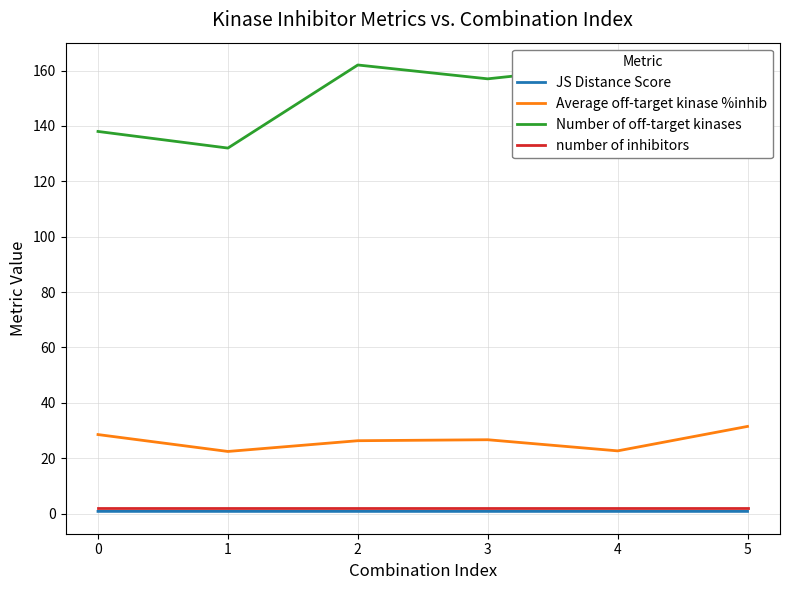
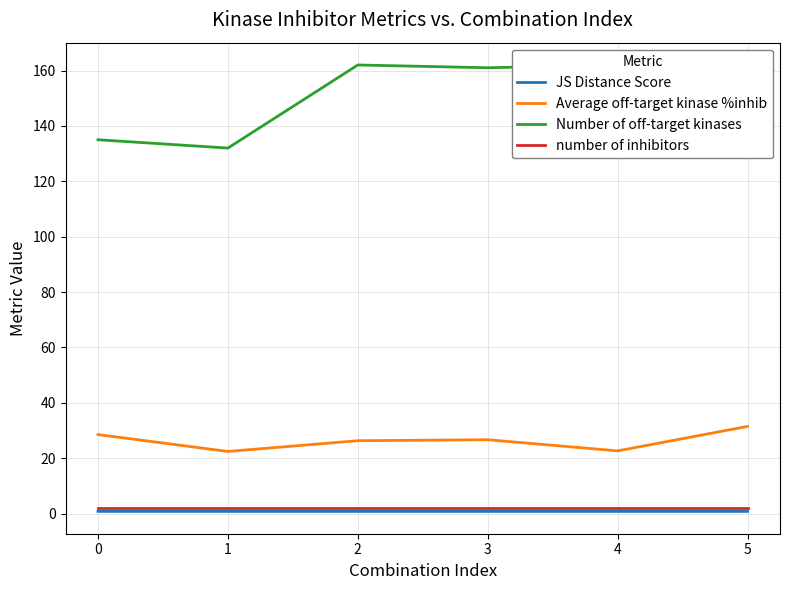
Number of off-target kinases, 0: 138 -> 135
Number of off-target kinases, 3: 157 -> 161
